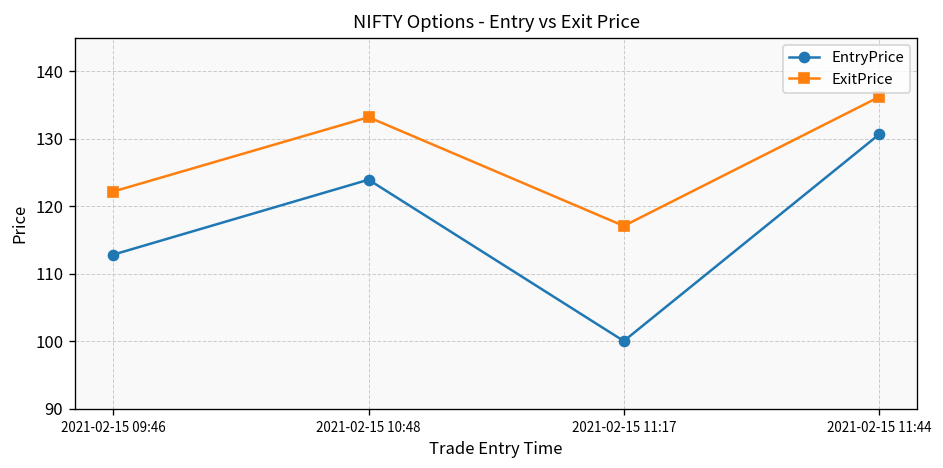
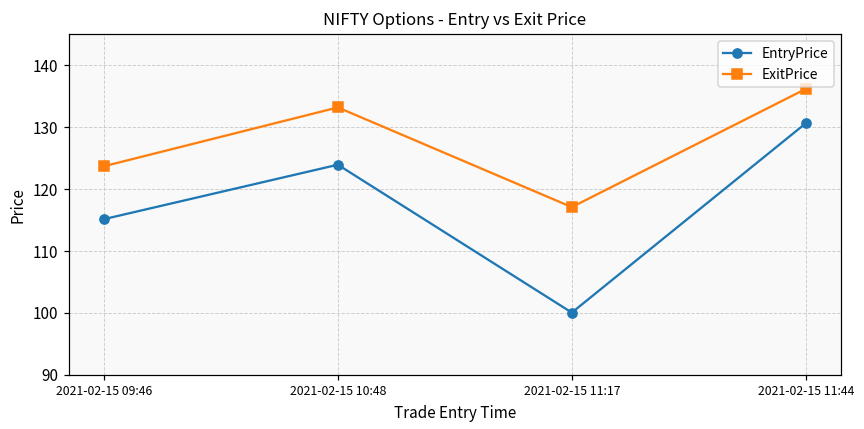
EntryPrice, 2021-02-15 09:46: 113 -> 115
ExitPrice, 2021-02-15 09:46: 122 -> 124
